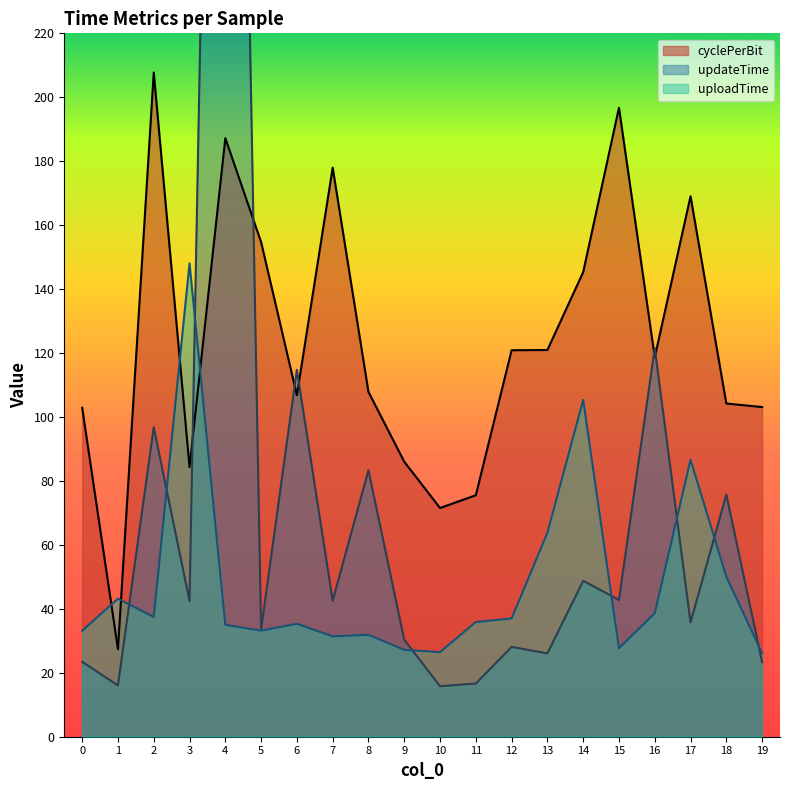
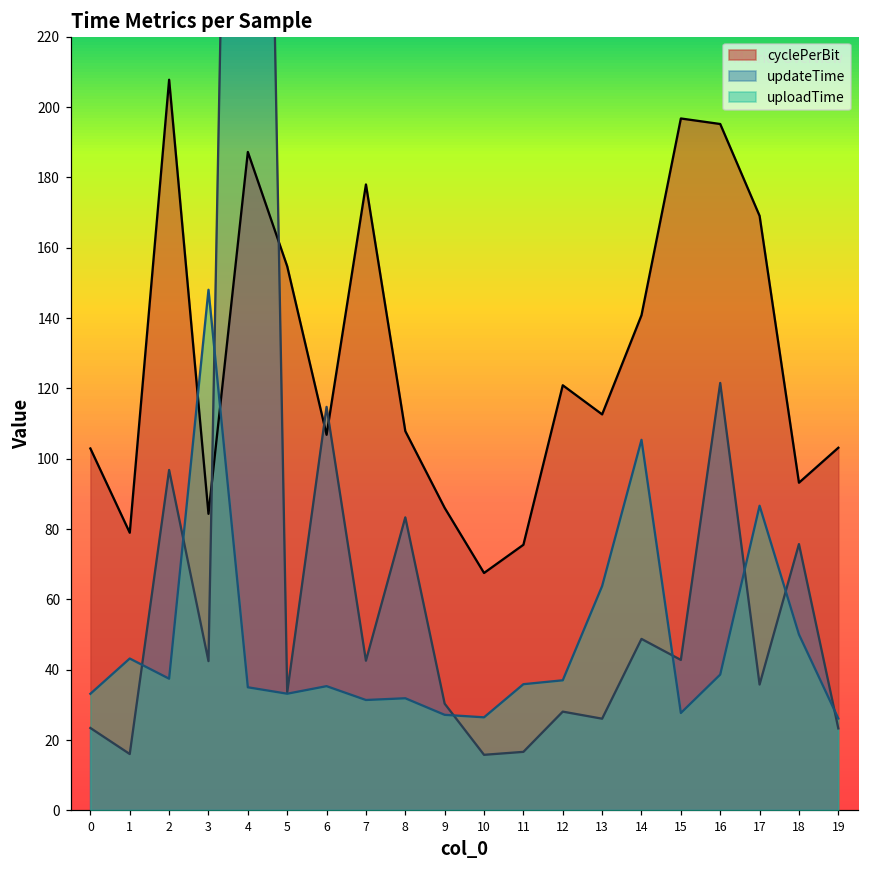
cyclePerBit, 1: 27 -> 79
cyclePerBit, 10: 72 -> 68
cyclePerBit, 13: 121 -> 113
cyclePerBit, 14: 145 -> 141
cyclePerBit, 16: 119 -> 195
cyclePerBit, 18: 104 -> 93
